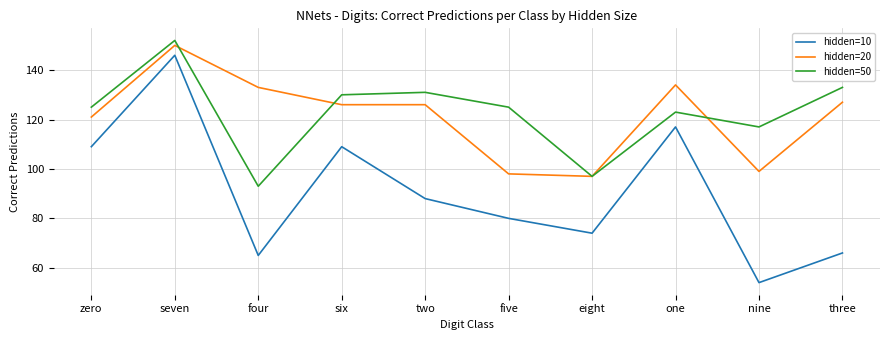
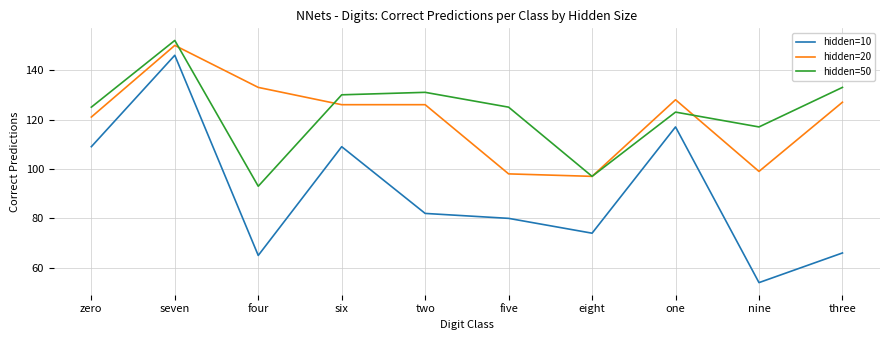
hidden=10, two: 88 -> 82
hidden=20, one: 134 -> 128
